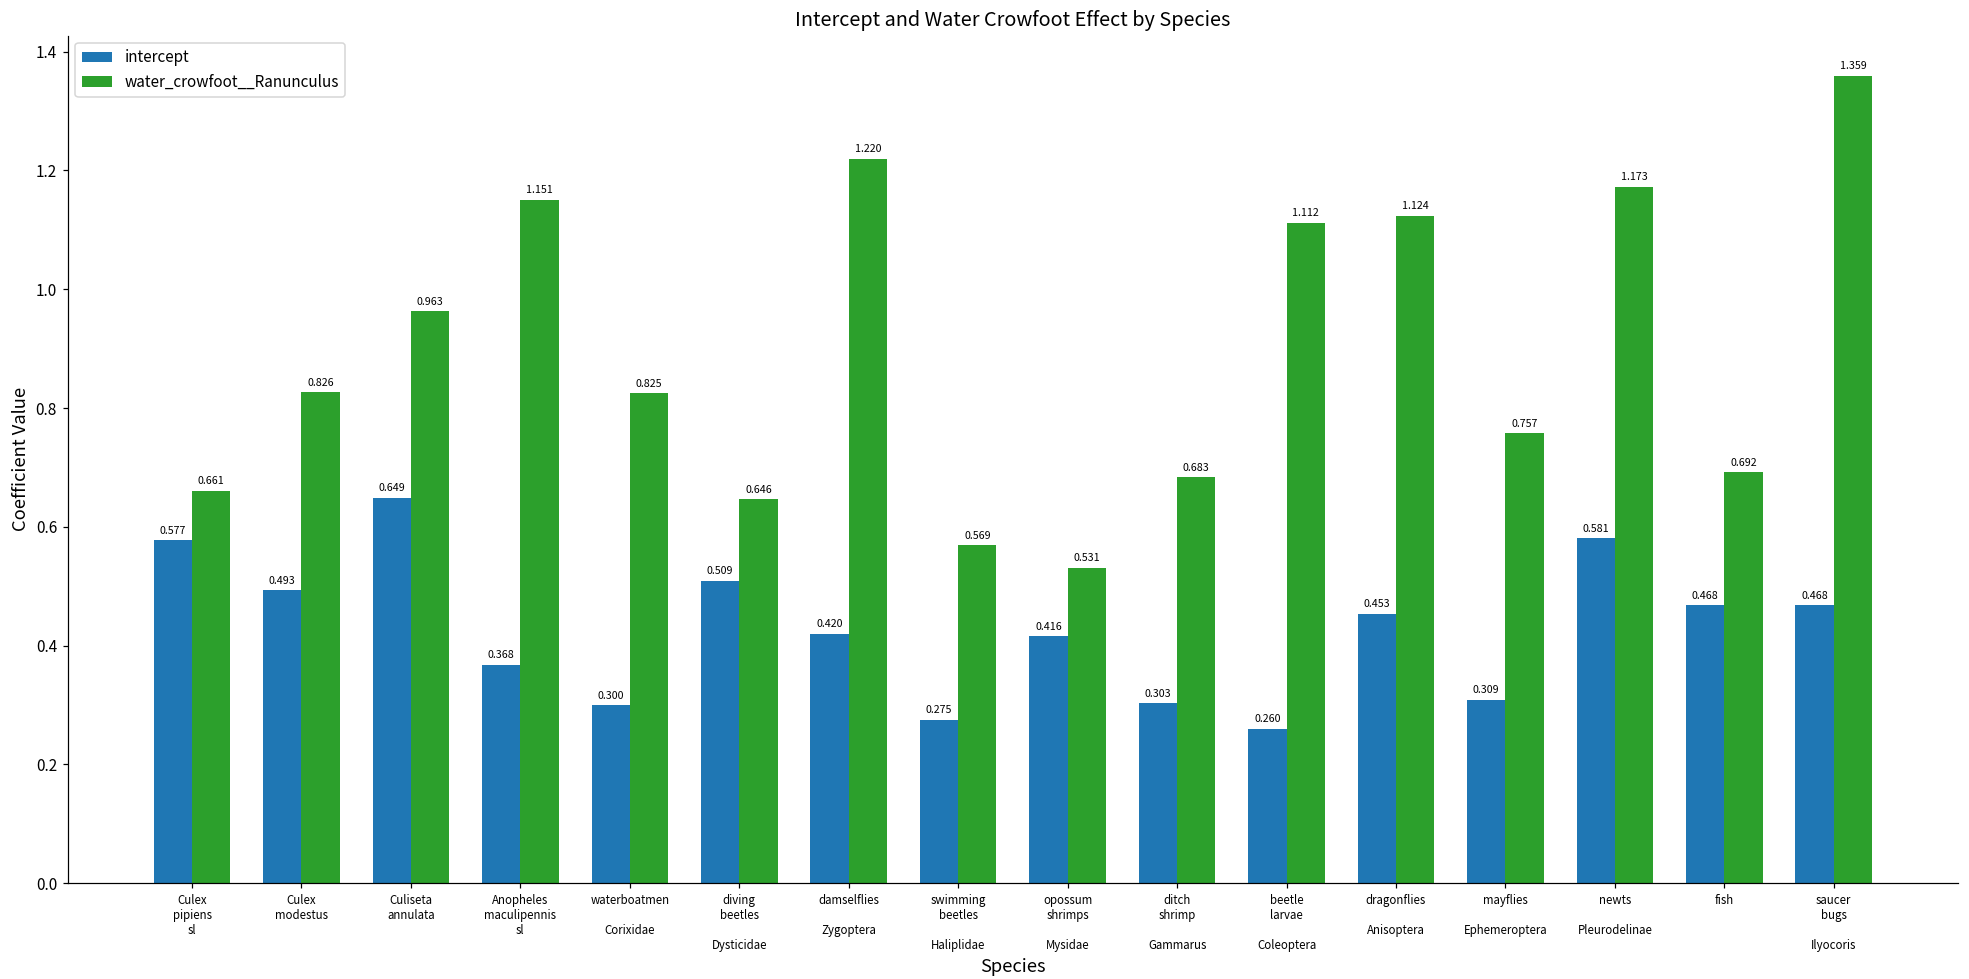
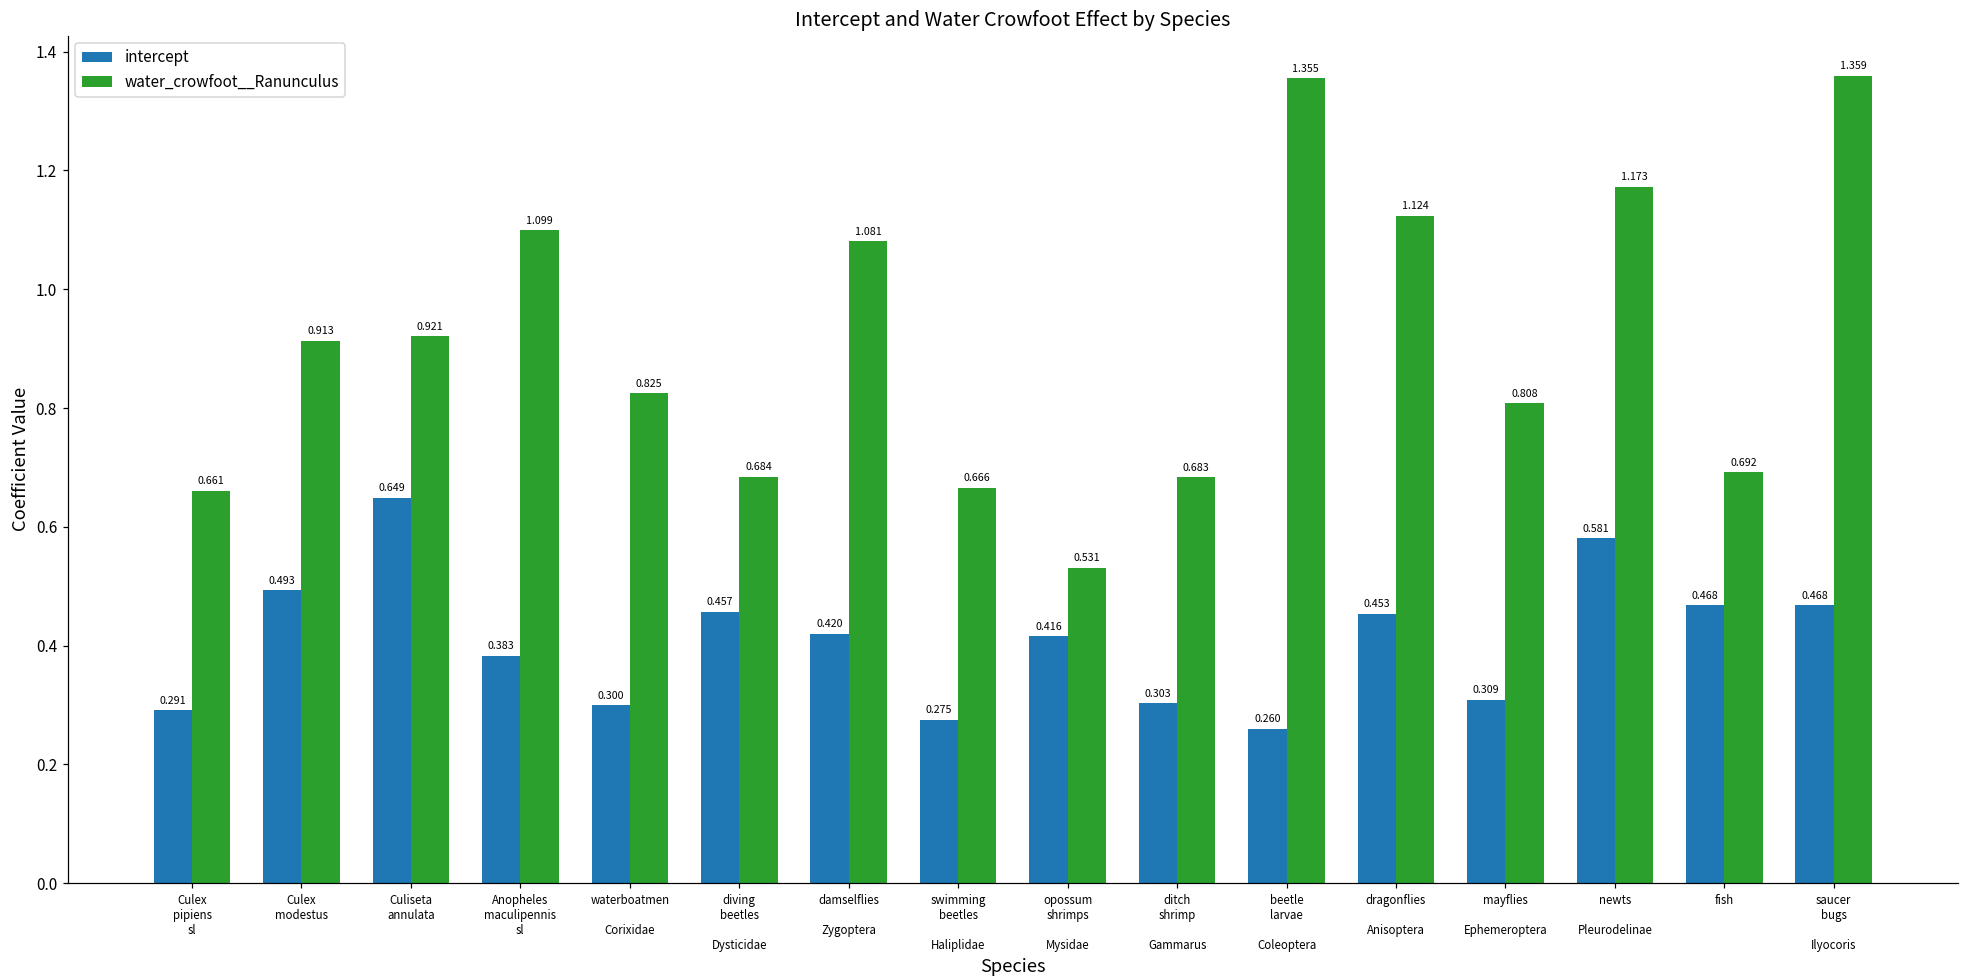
intercept, Culex pipiens sl: 0.577 -> 0.291
water_crowfoot__Ranunculus, Culex modestus: 0.826 -> 0.913
water_crowfoot__Ranunculus, Culiseta annulata: 0.963 -> 0.921
intercept, Anopheles maculipennis sl: 0.368 -> 0.383
water_crowfoot__Ranunculus, Anopheles maculipennis sl: 1.151 -> 1.099
intercept, diving beetles Dysticidae: 0.509 -> 0.457
water_crowfoot__Ranunculus, diving beetles Dysticidae: 0.646 -> 0.684
water_crowfoot__Ranunculus, damselflies Zygoptera: 1.220 -> 1.081
water_crowfoot__Ranunculus, swimming beetles Haliplidae: 0.569 -> 0.666
water_crowfoot__Ranunculus, beetle larvae Coleoptera: 1.112 -> 1.355
water_crowfoot__Ranunculus, mayflies Ephemeroptera: 0.757 -> 0.808
